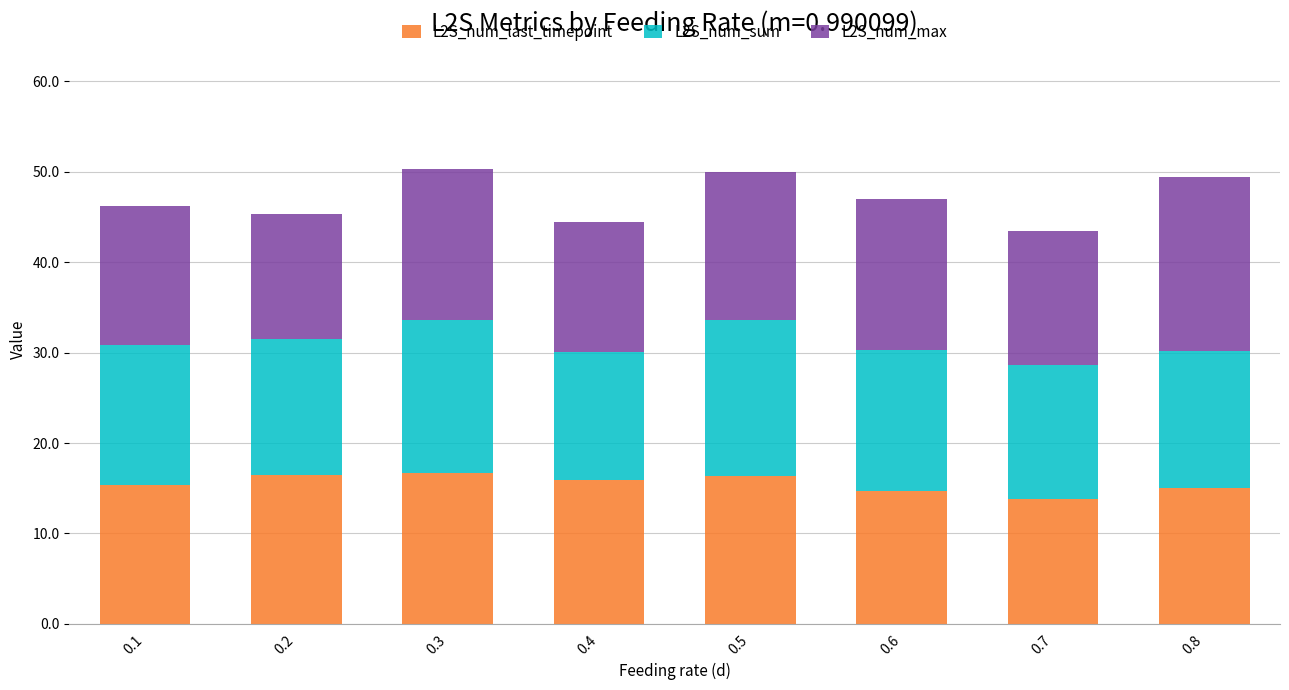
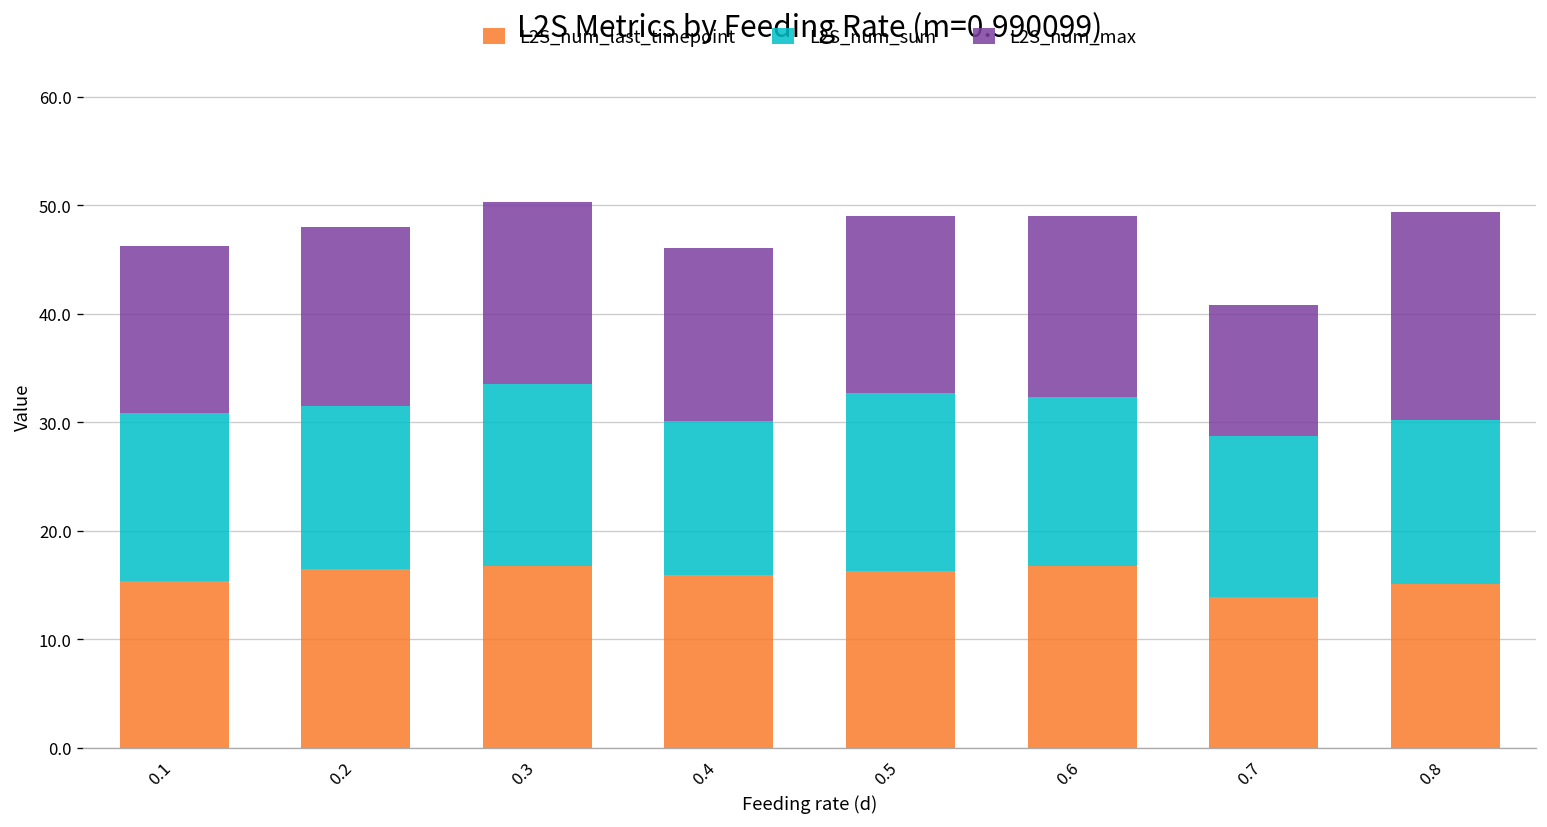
L2S_num_max, 0.2: 14 -> 16
L2S_num_max, 0.4: 14 -> 16
L2S_num_sum, 0.5: 17 -> 16
L2S_num_last_timepoint, 0.6: 15 -> 17
L2S_num_max, 0.7: 15 -> 12
